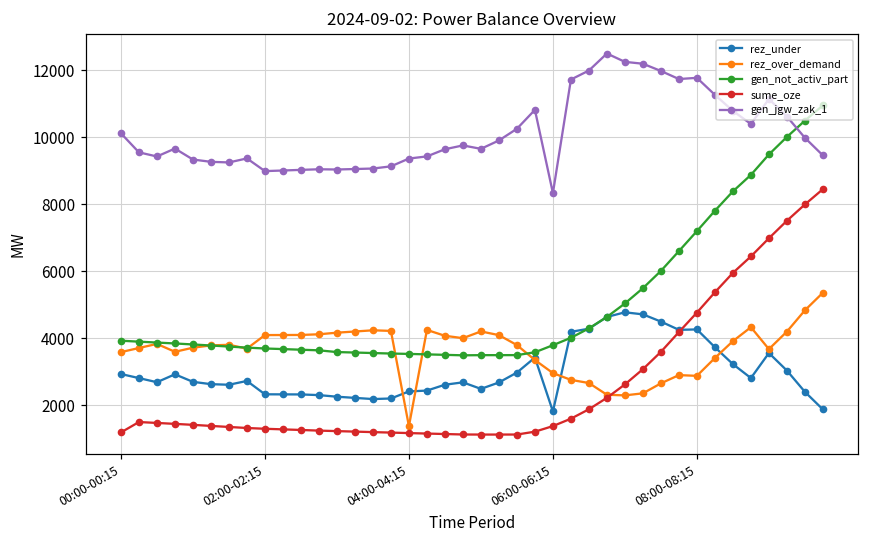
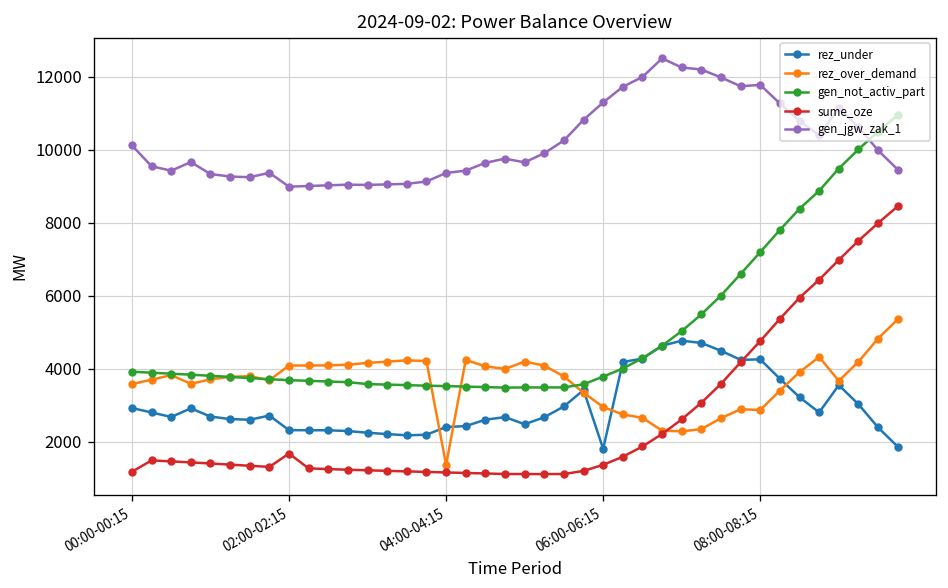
sume_oze, 02:00-02:15: 1300 -> 1700
gen_jgw_zak_1, 06:00-06:15: 8300 -> 11300
